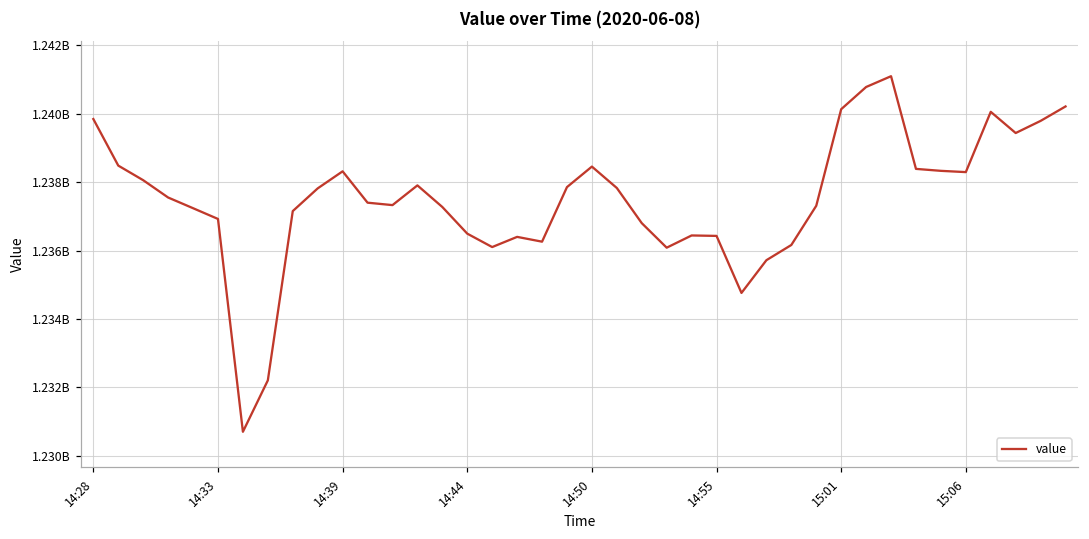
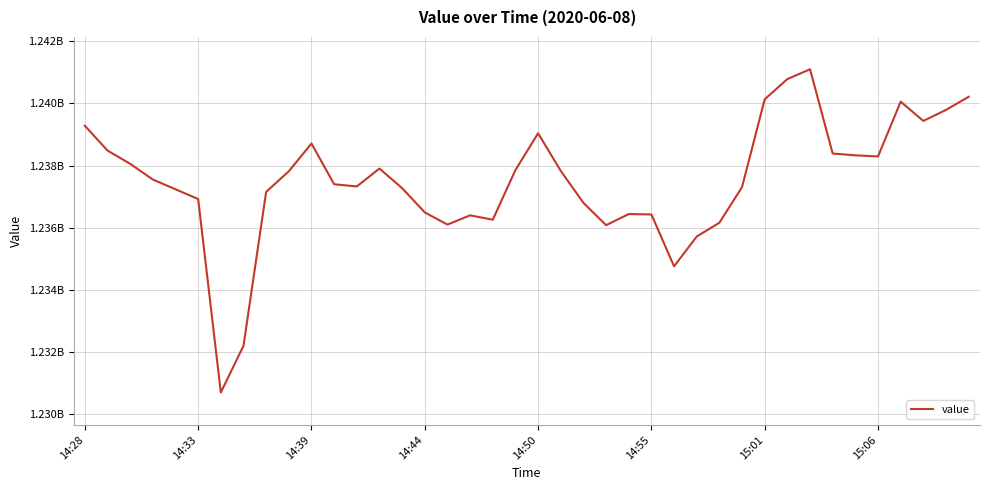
14:28: 1239800000 -> 1239300000
14:39: 1238300000 -> 1238700000
14:50: 1238500000 -> 1239000000
